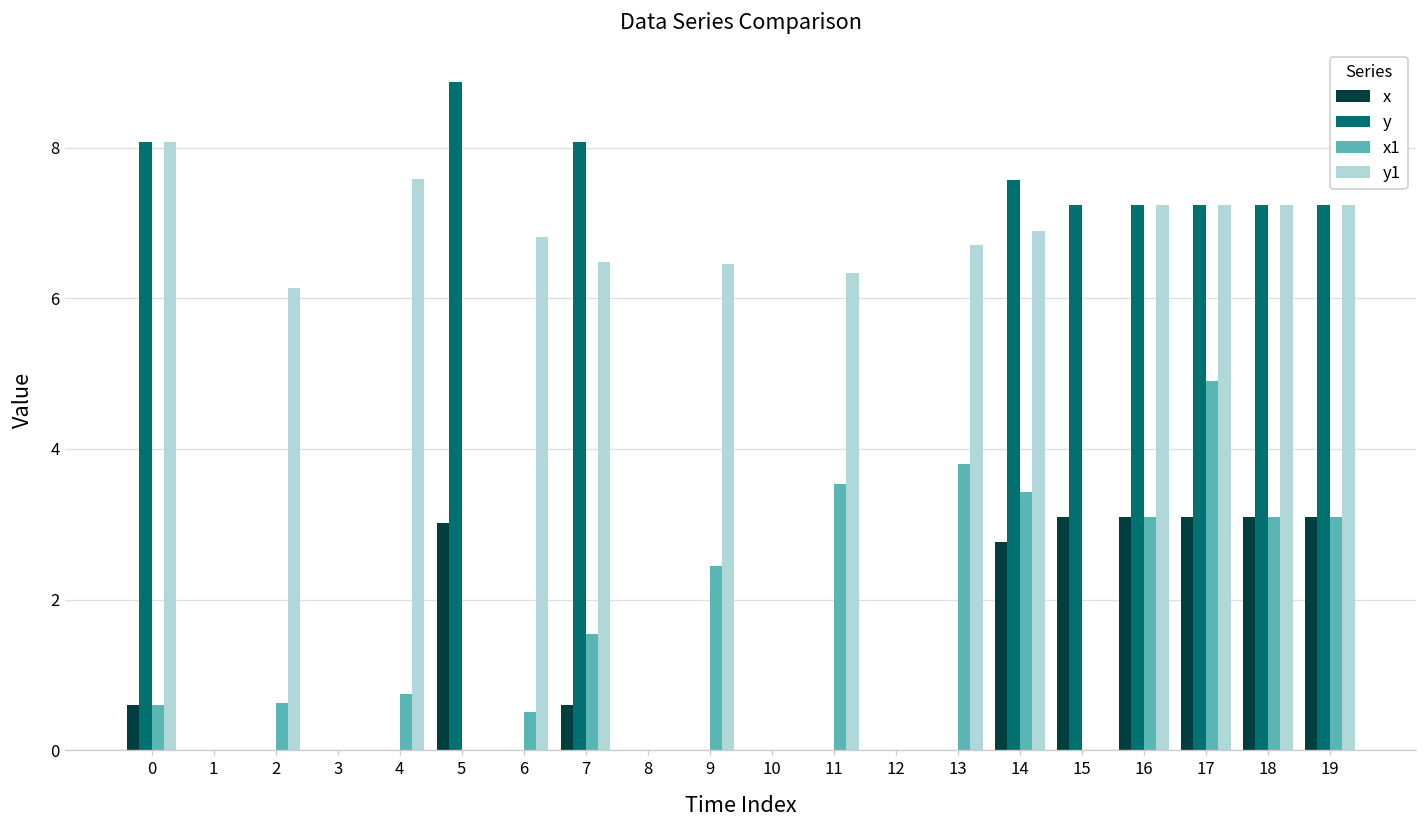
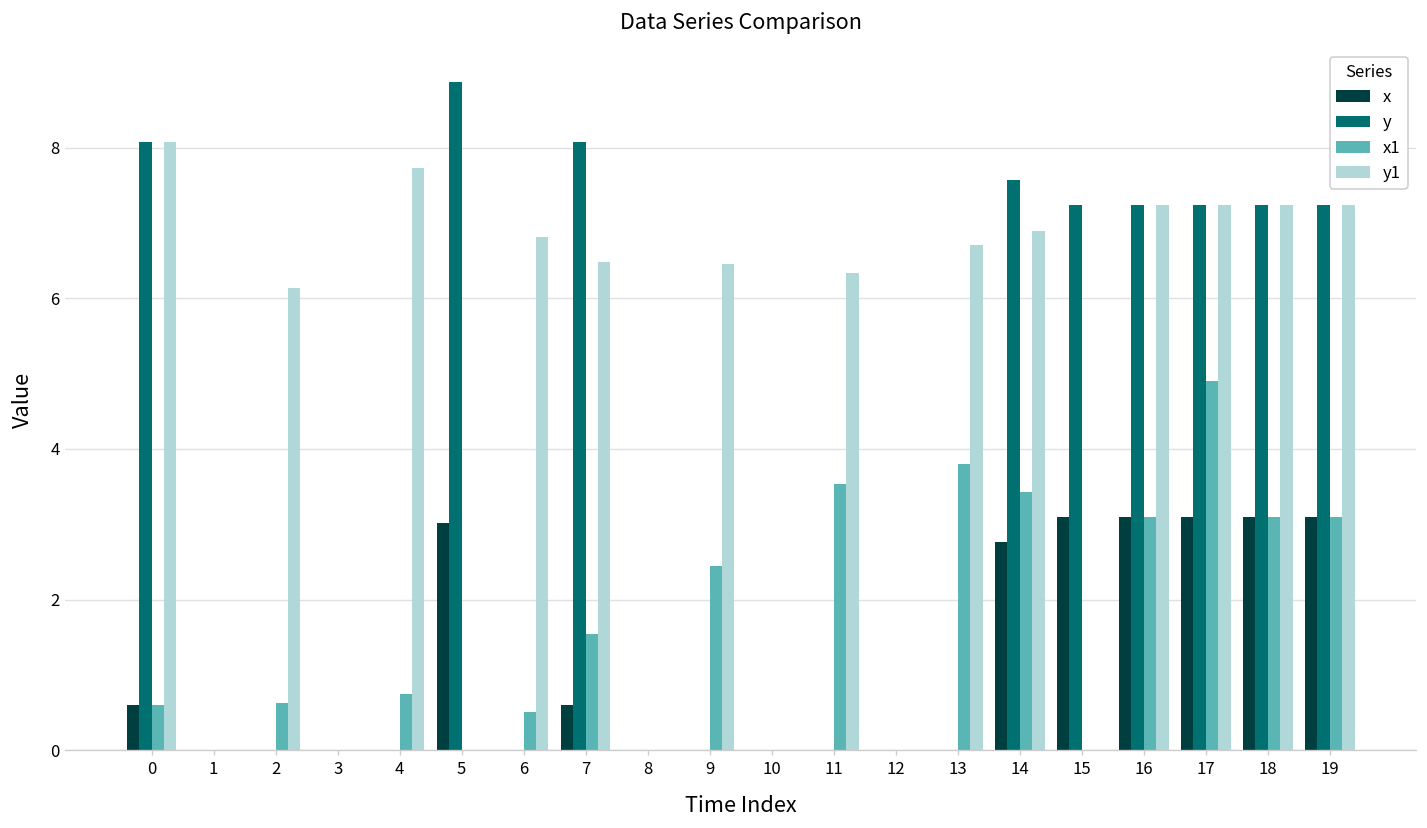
y1, 4: 7.6 -> 7.7
